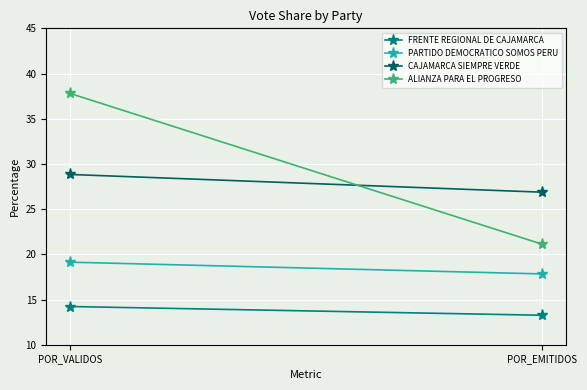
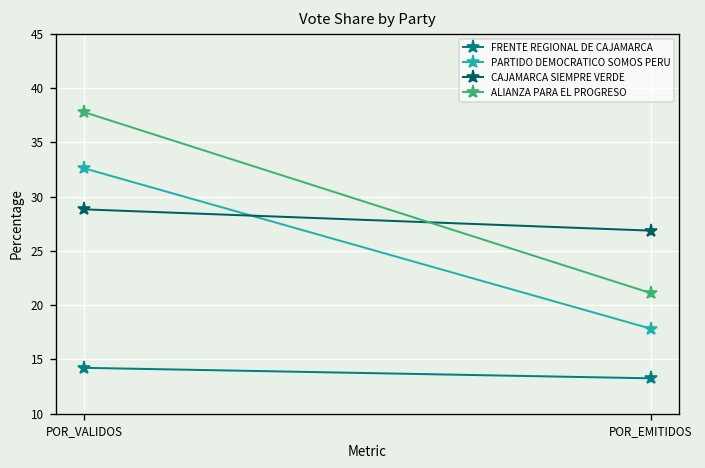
PARTIDO DEMOCRATICO SOMOS PERU, POR_VALIDOS: 19 -> 33
